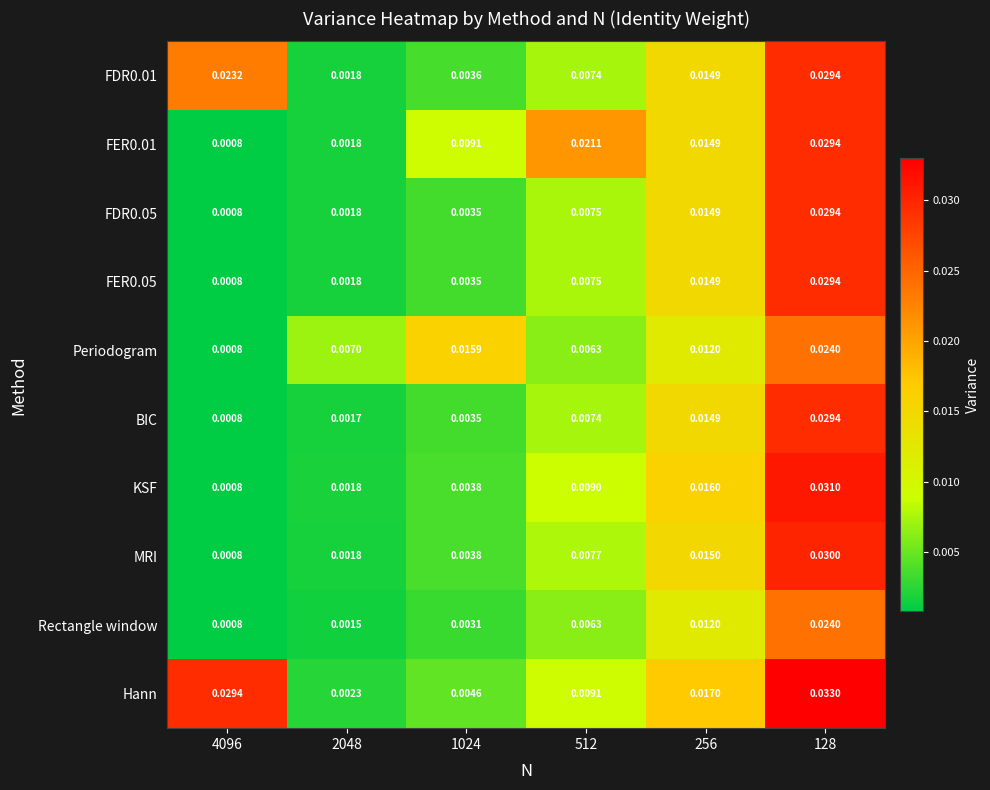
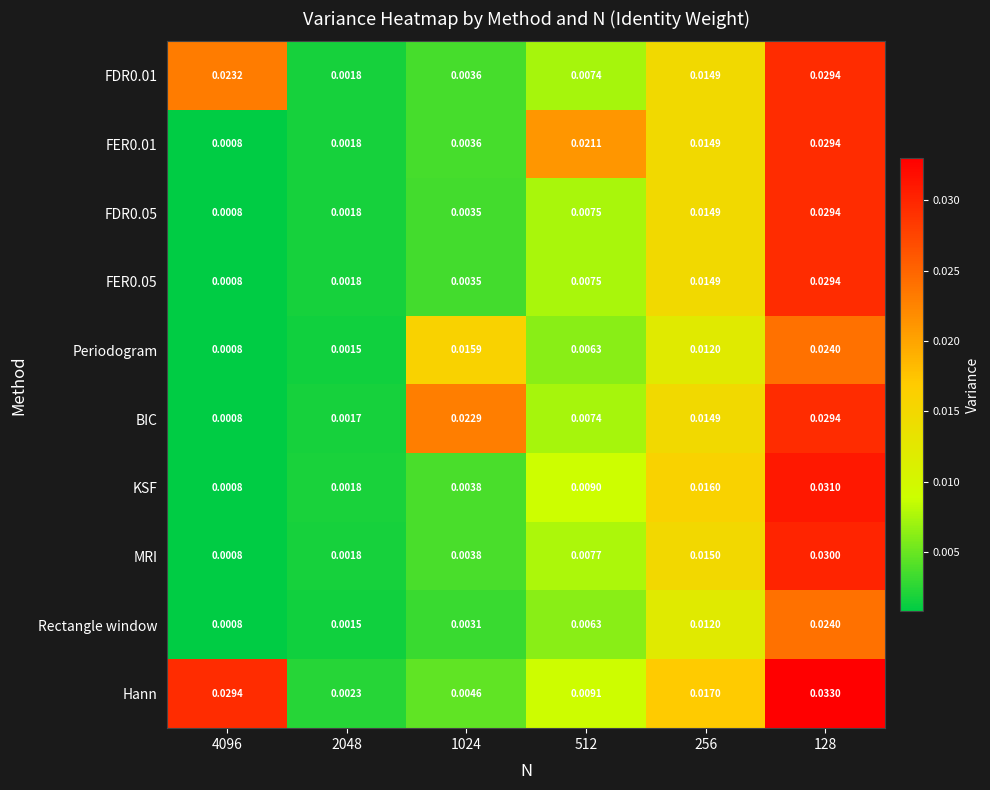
FER0.01, 1024: 0.0091 -> 0.0036
Periodogram, 2048: 0.0070 -> 0.0015
BIC, 1024: 0.0035 -> 0.0229
